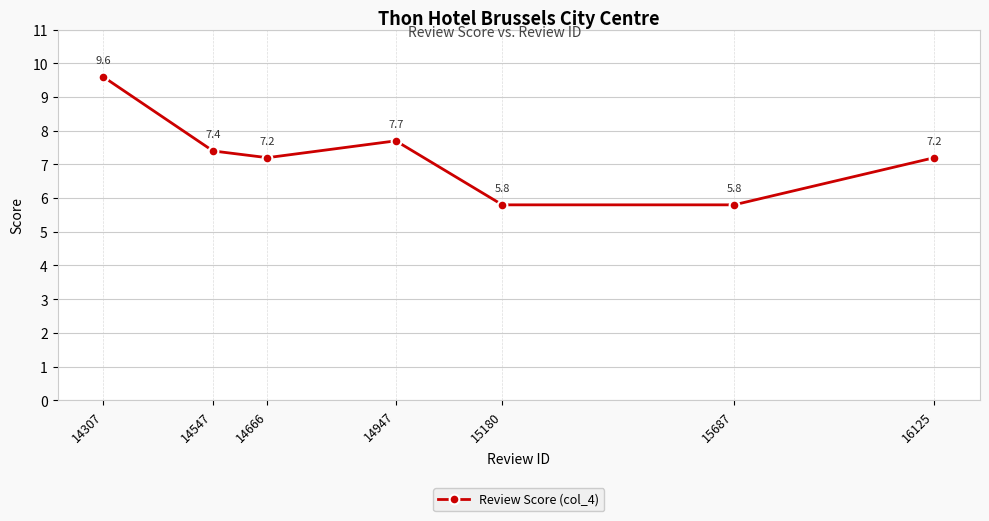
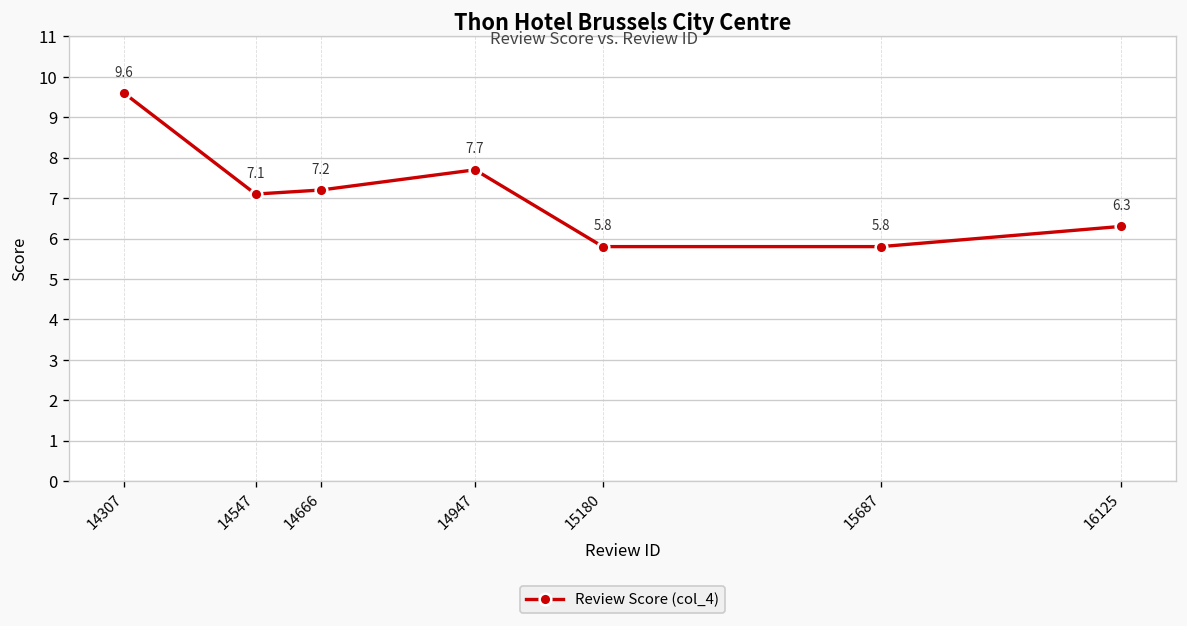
14547: 7.4 -> 7.1
16125: 7.2 -> 6.3
